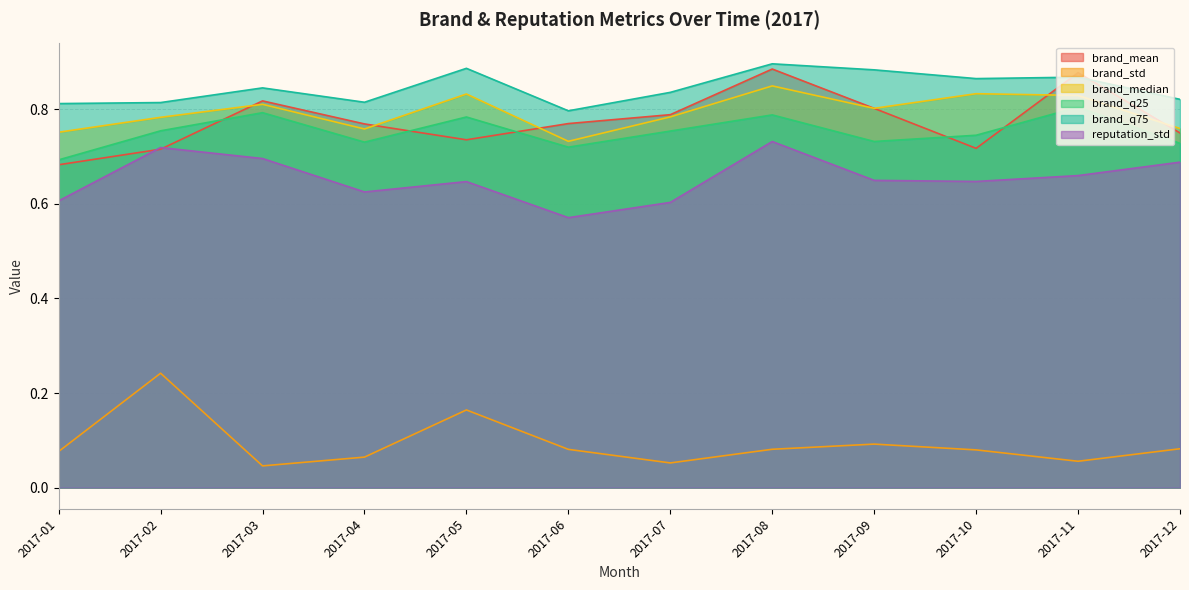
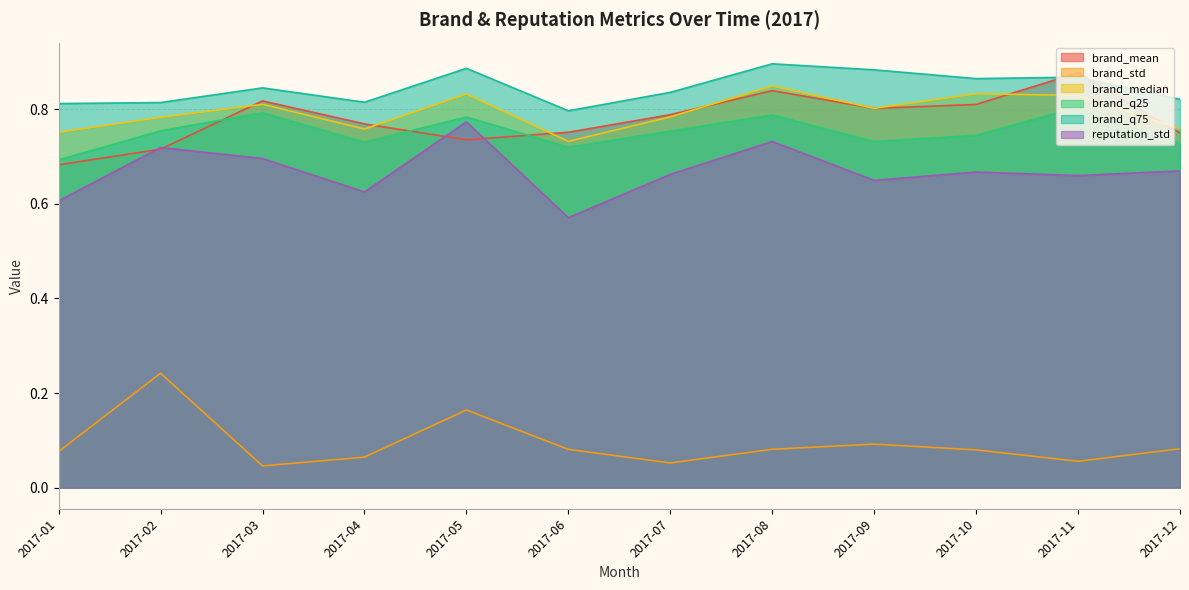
reputation_std, 2017-05: 0.65 -> 0.77
brand_mean, 2017-06: 0.77 -> 0.75
reputation_std, 2017-07: 0.60 -> 0.66
brand_mean, 2017-08: 0.88 -> 0.84
brand_mean, 2017-10: 0.72 -> 0.81
reputation_std, 2017-10: 0.65 -> 0.67
reputation_std, 2017-12: 0.69 -> 0.67
